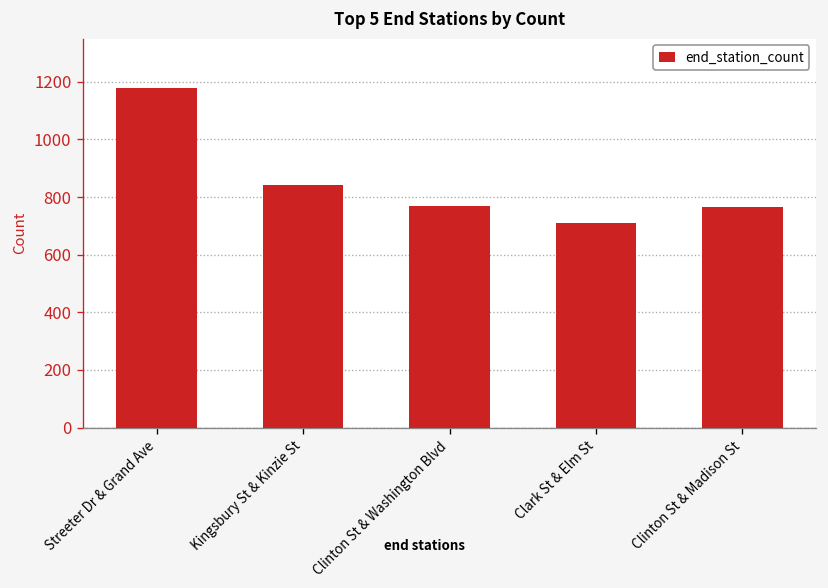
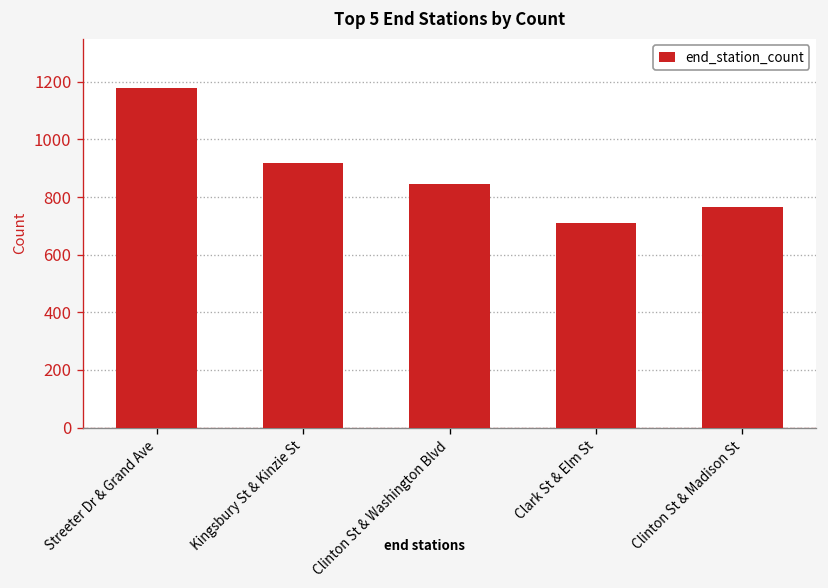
Kingsbury St & Kinzie St: 840 -> 920
Clinton St & Washington Blvd: 770 -> 850
